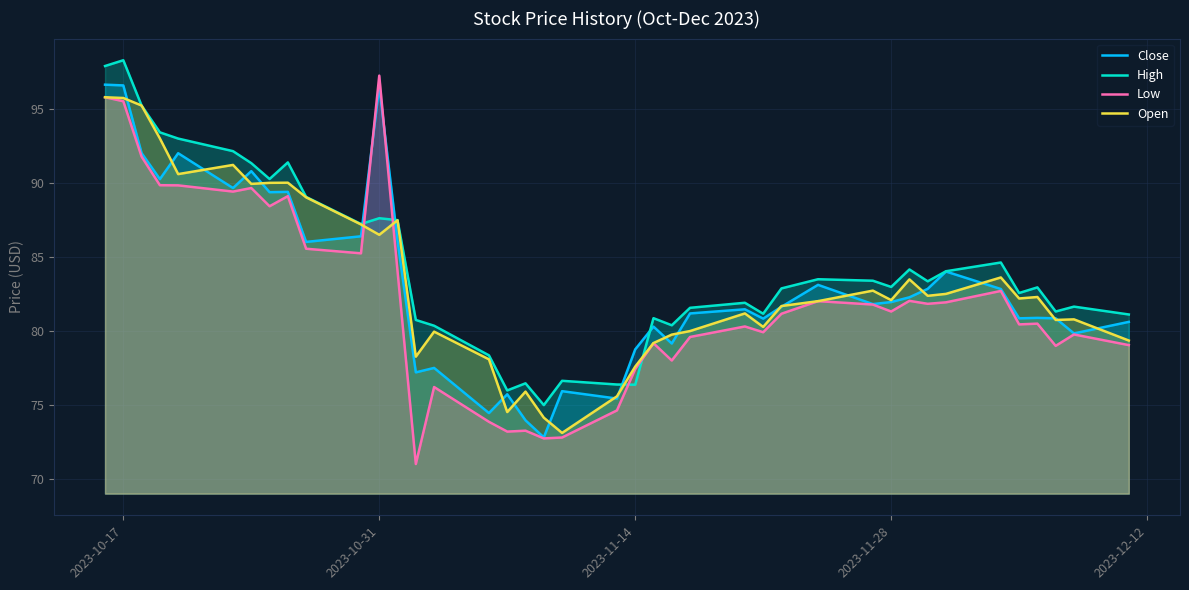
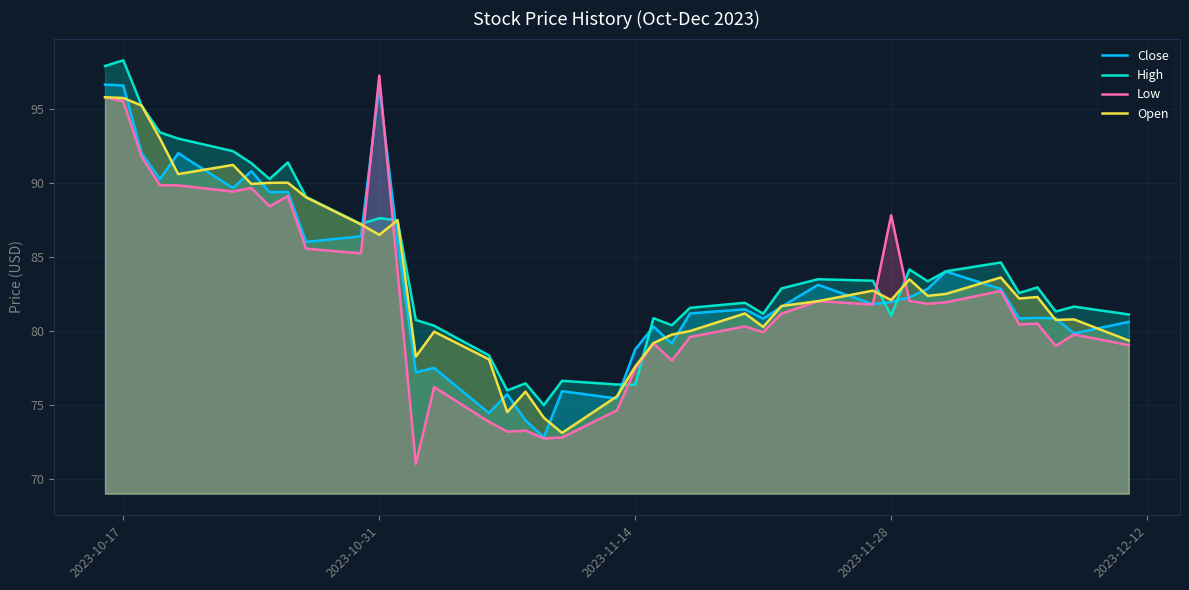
High, 2023-11-28: 83.0 -> 81.0
Low, 2023-11-28: 81.3 -> 87.8
